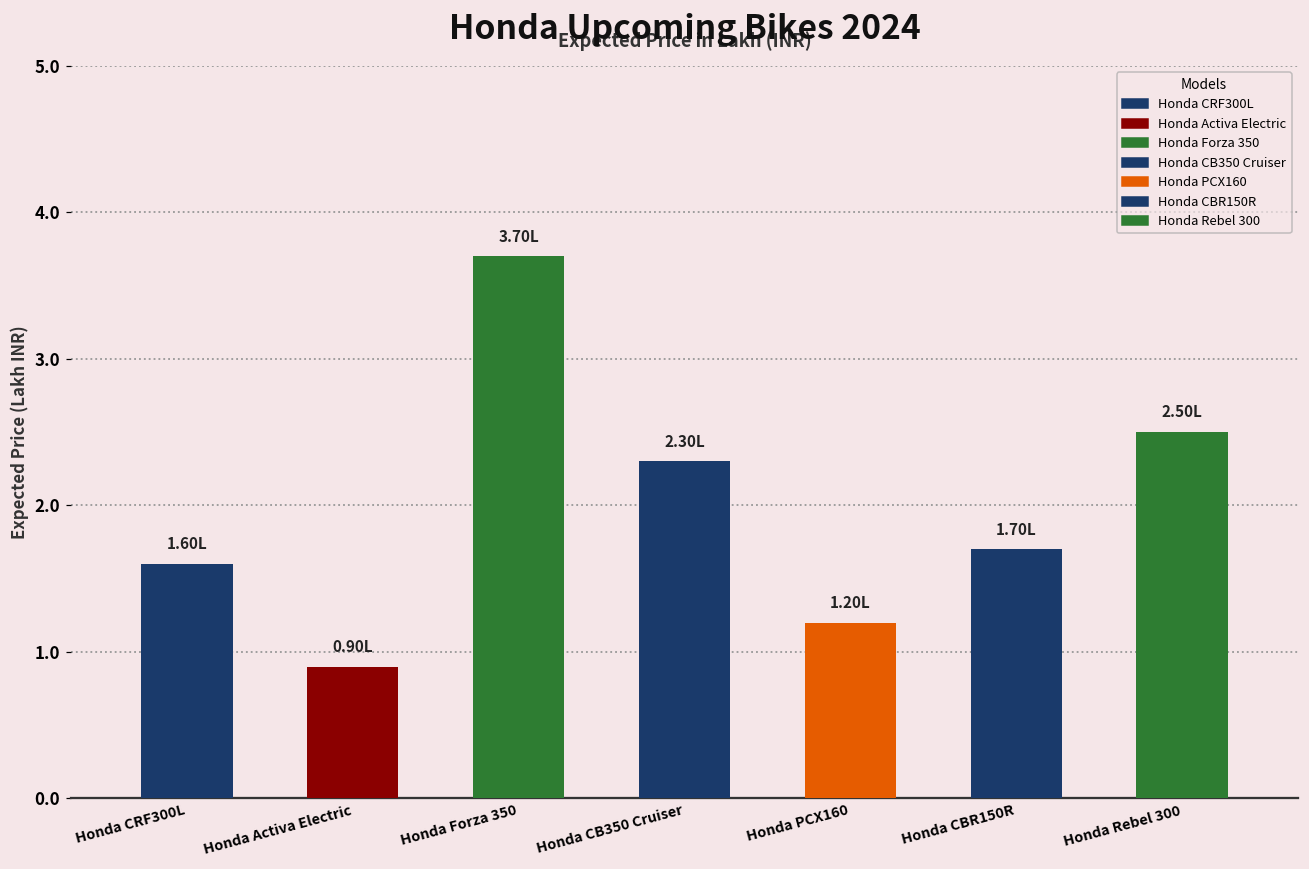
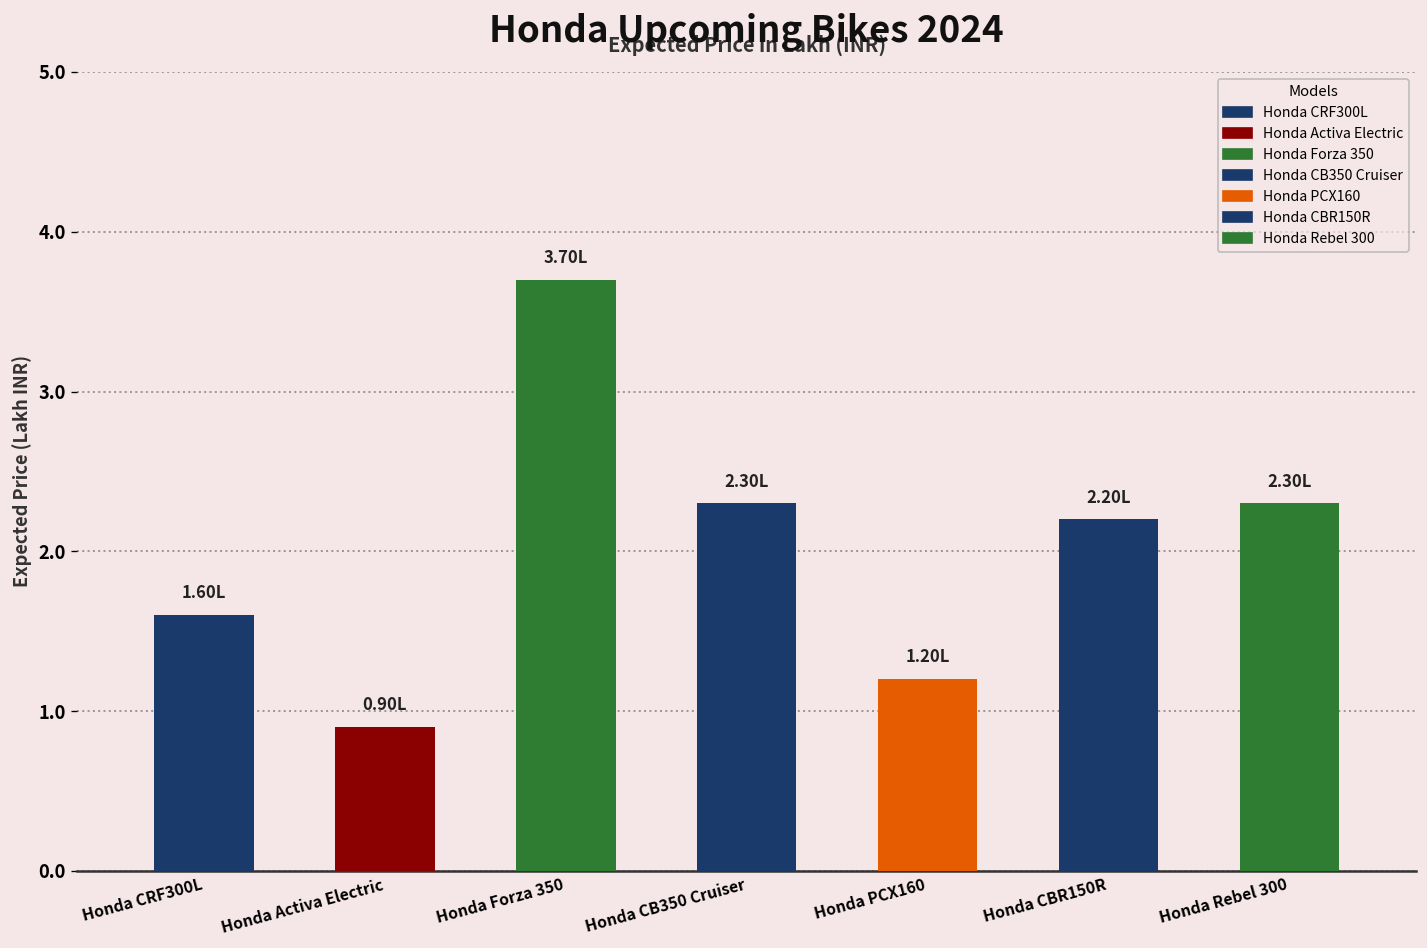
Honda CBR150R: 1.70L -> 2.20L
Honda Rebel 300: 2.50L -> 2.30L
